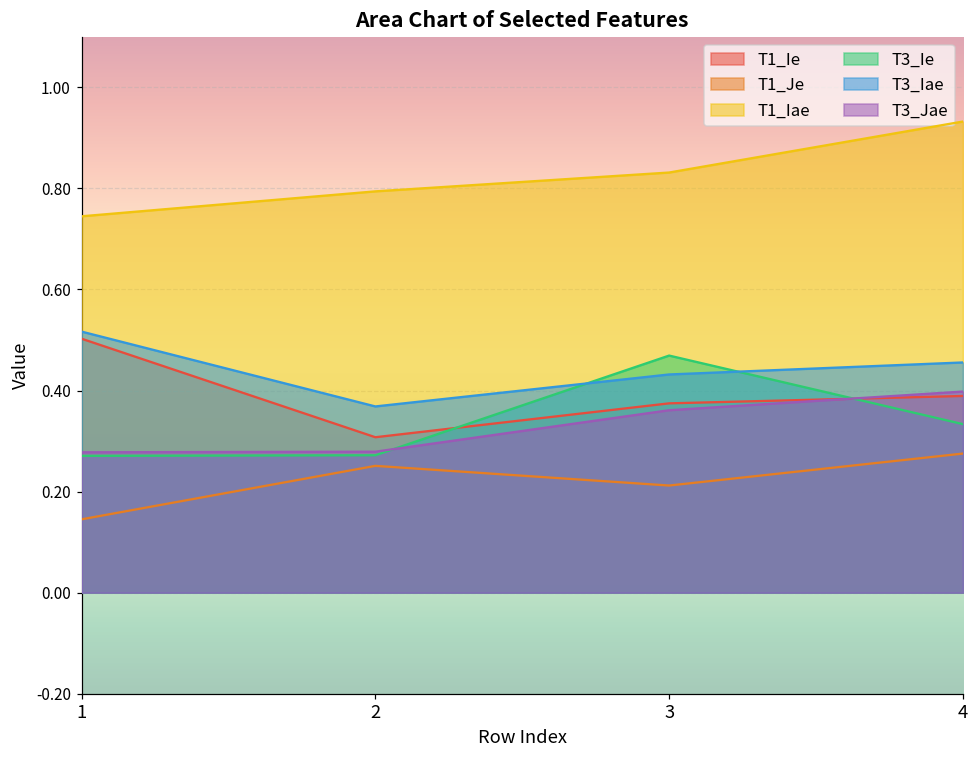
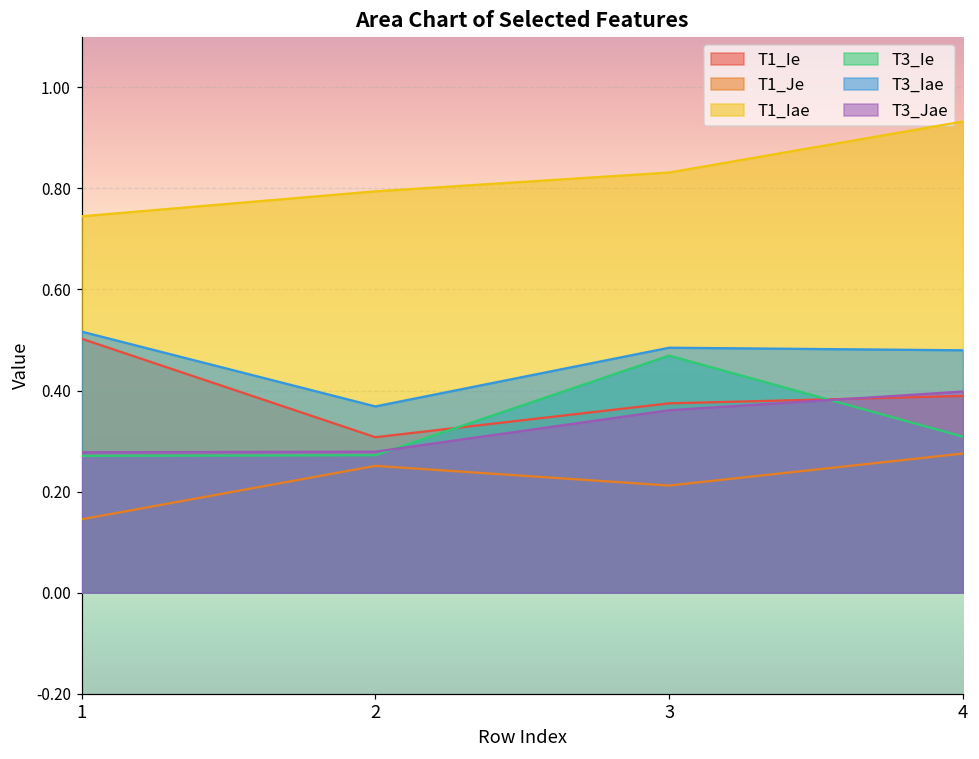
T3_Iae, 3: 0.43 -> 0.48
T3_Ie, 4: 0.33 -> 0.31
T3_Iae, 4: 0.46 -> 0.48
